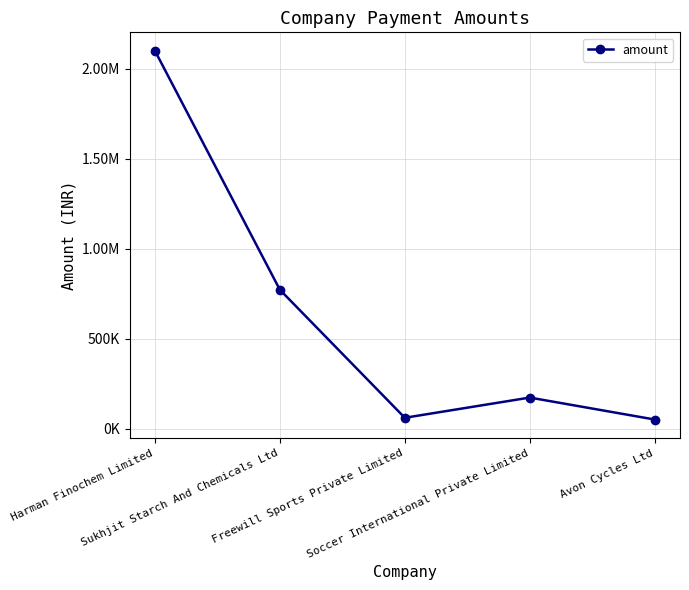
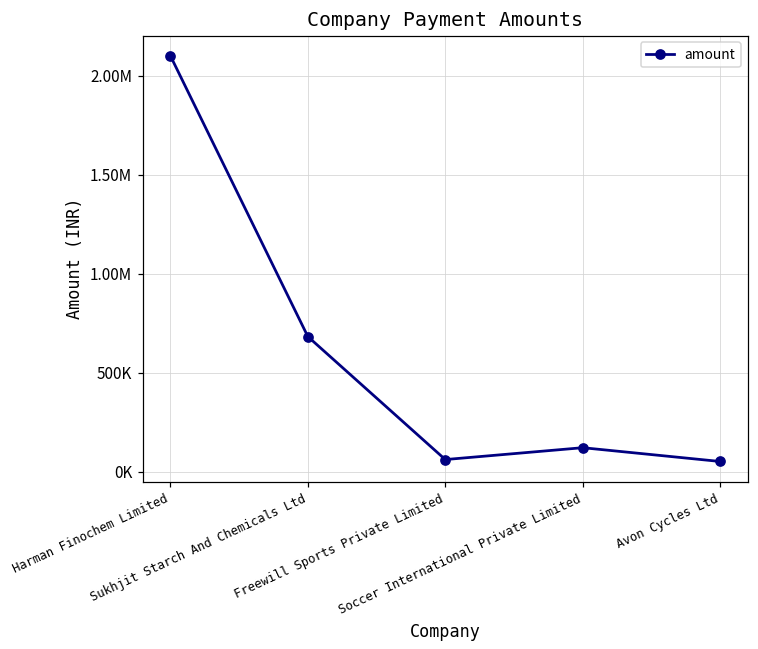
Sukhjit Starch And Chemicals Ltd: 770000 -> 680000
Soccer International Private Limited: 170000 -> 120000
